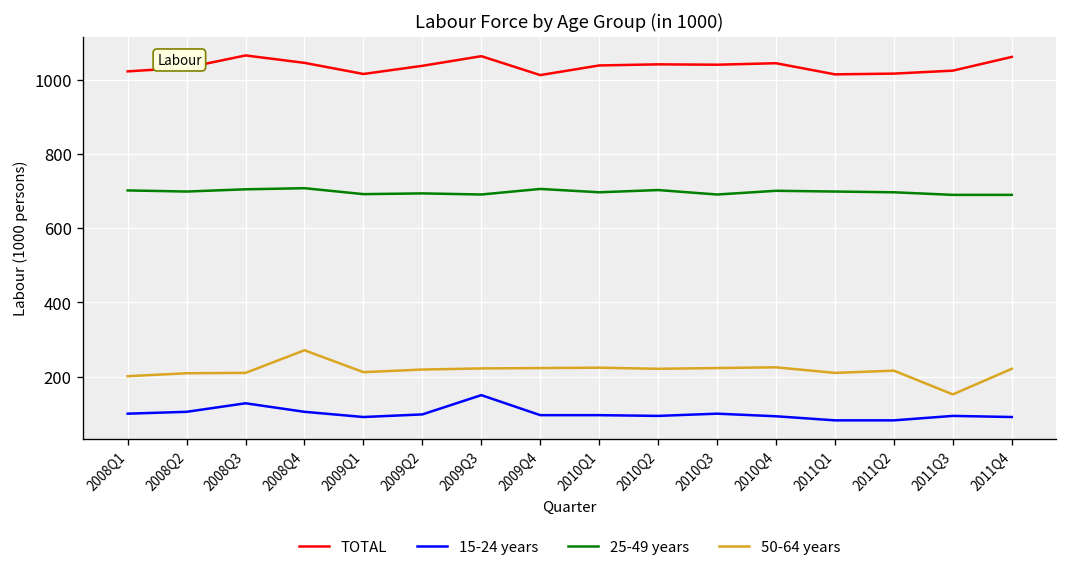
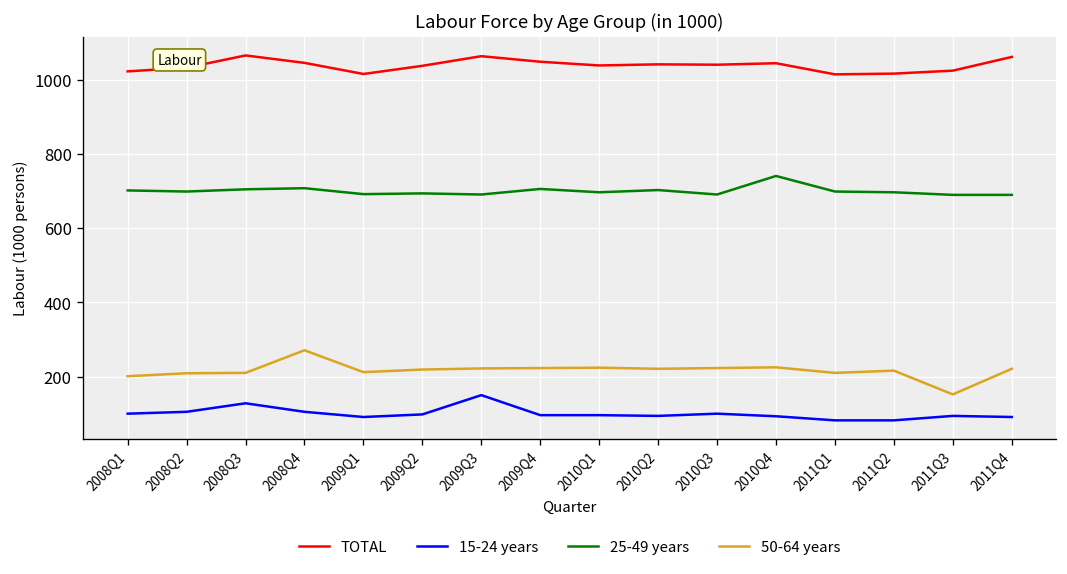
TOTAL, 2009Q4: 1010 -> 1050
25-49 years, 2010Q4: 700 -> 740
